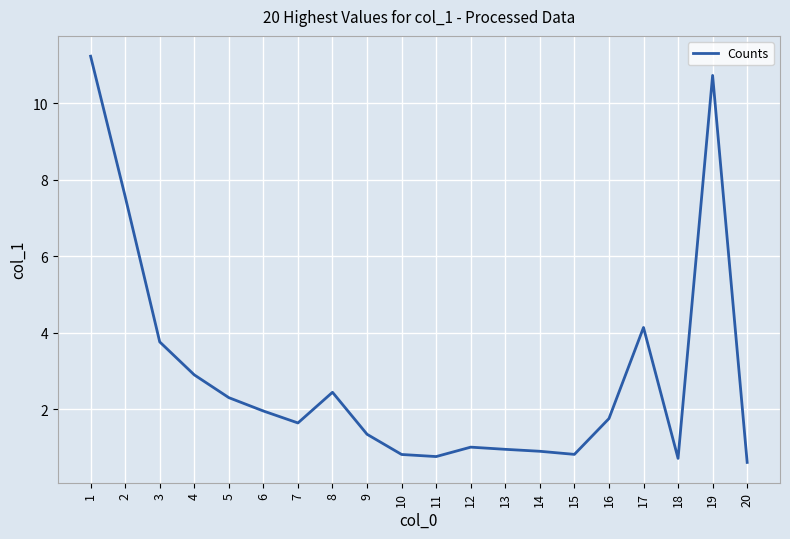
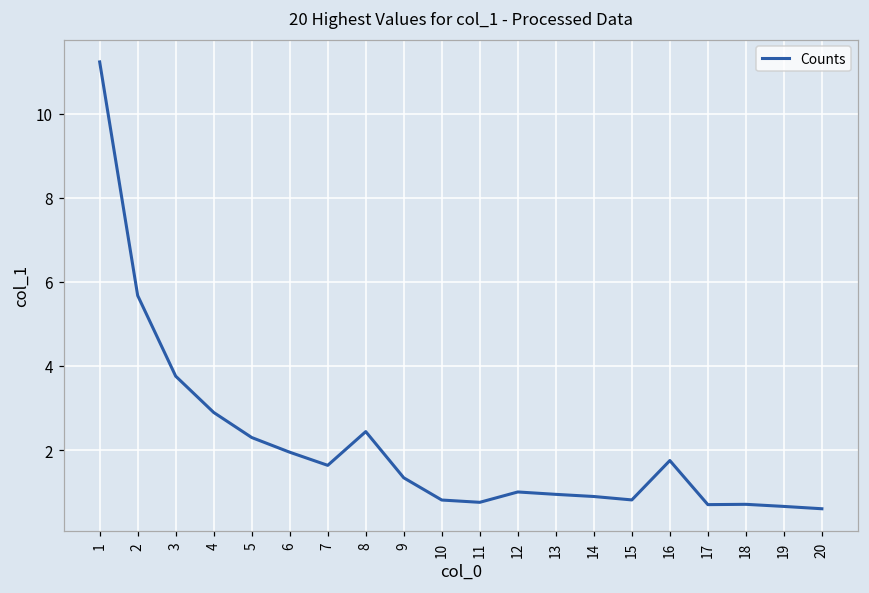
2: 7.6 -> 5.7
17: 4.1 -> 0.7
19: 10.7 -> 0.7
